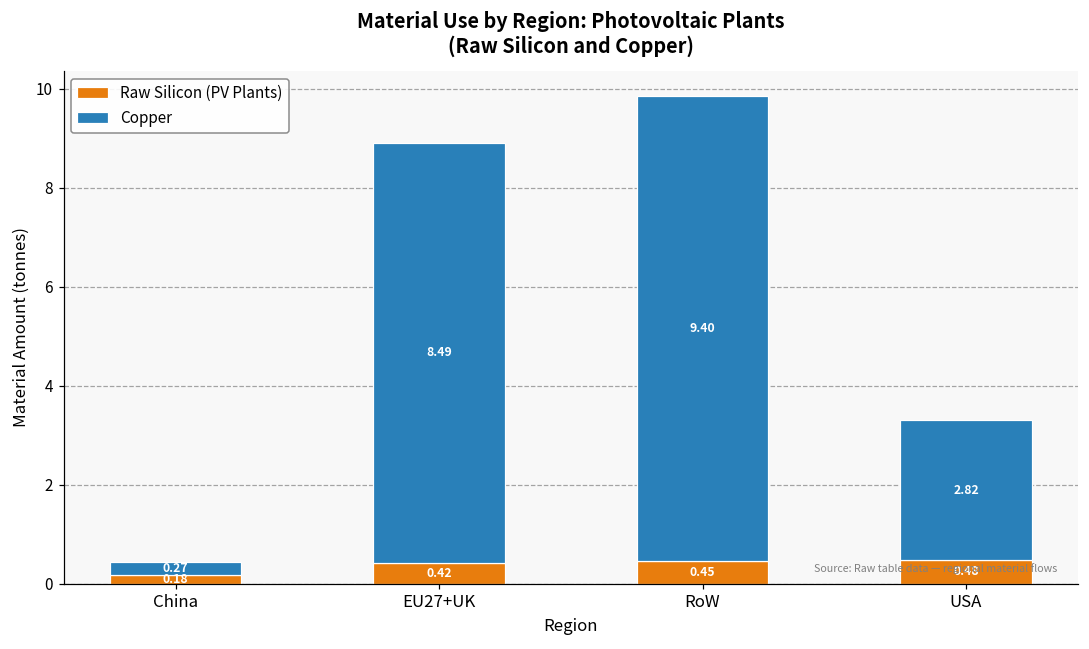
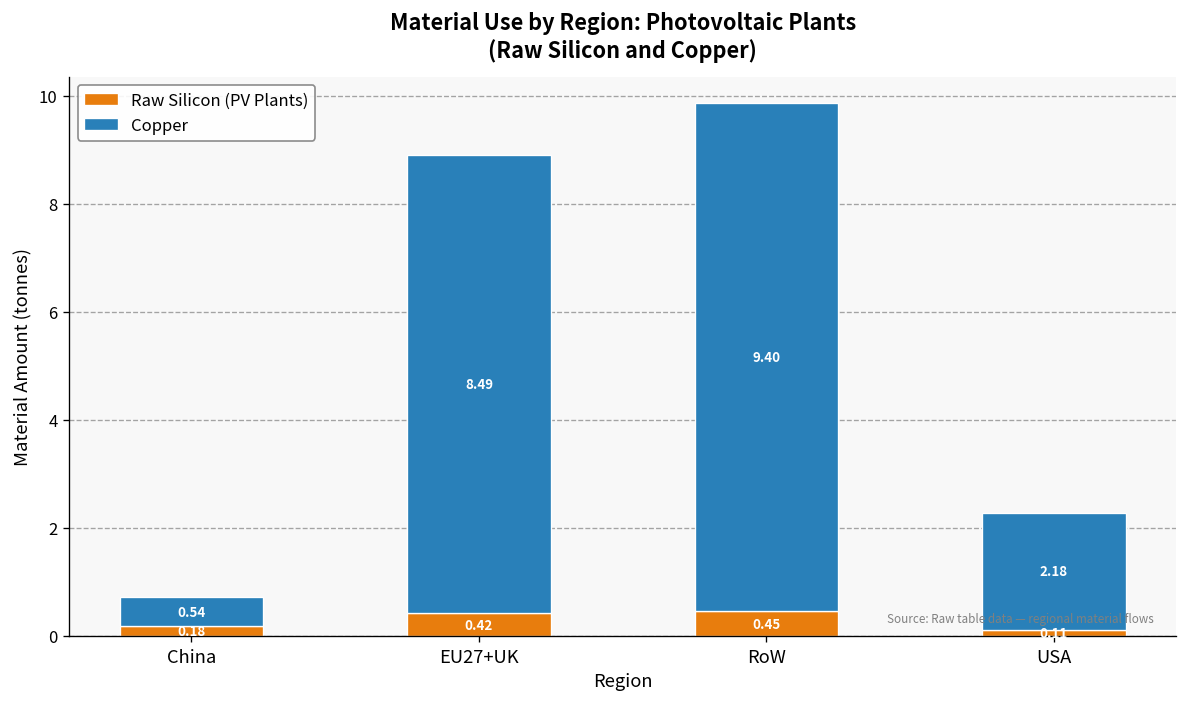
Copper, China: 0.27 -> 0.54
Raw Silicon (PV Plants), USA: 0.48 -> 0.11
Copper, USA: 2.82 -> 2.18
